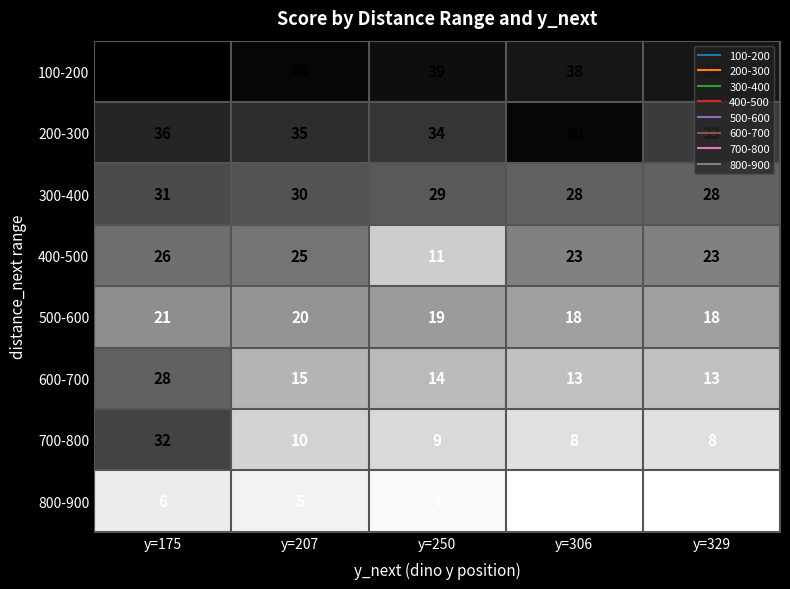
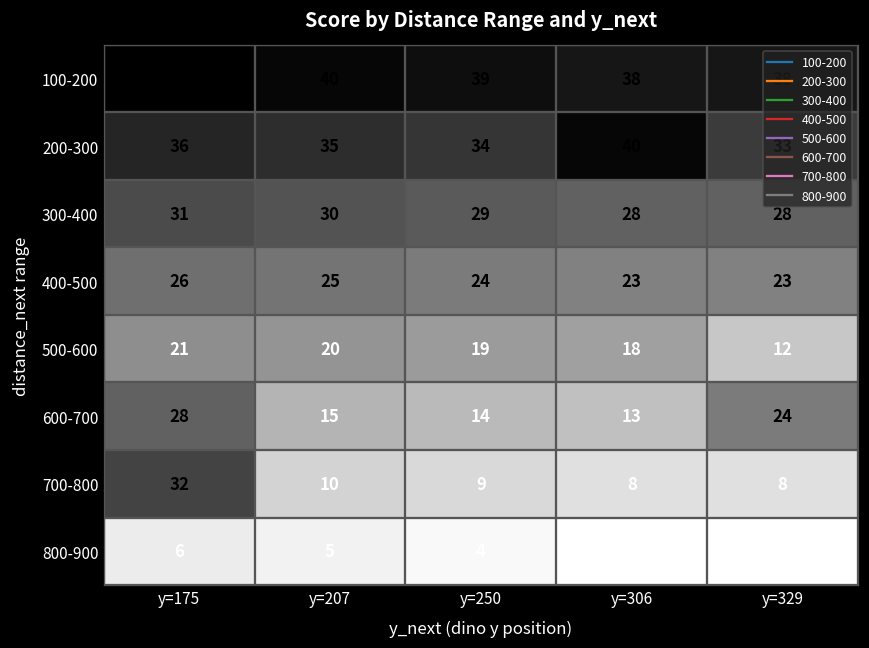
400-500, y=250: 11 -> 24
500-600, y=329: 18 -> 12
600-700, y=329: 13 -> 24
